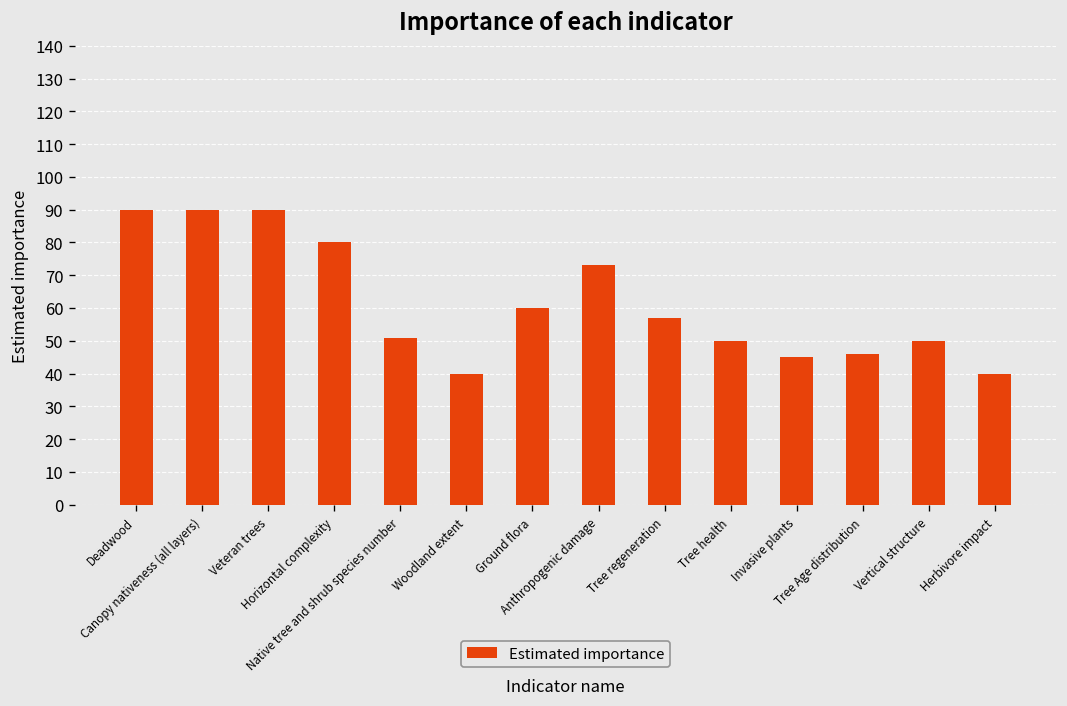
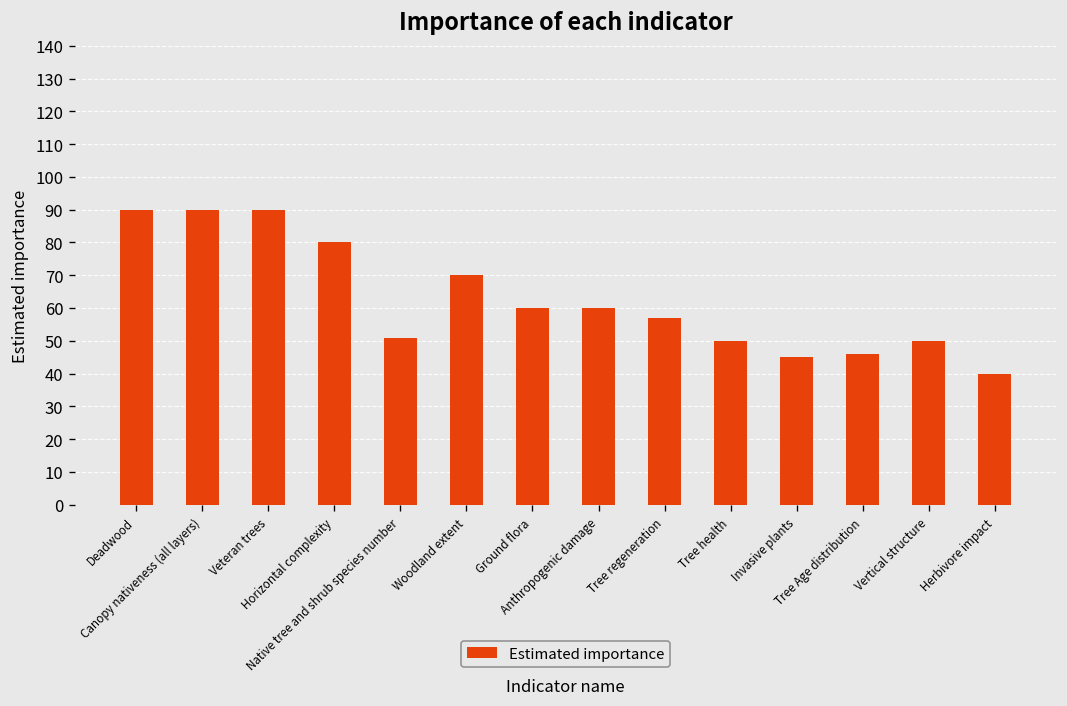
Woodland extent: 40 -> 70
Anthropogenic damage: 73 -> 60
